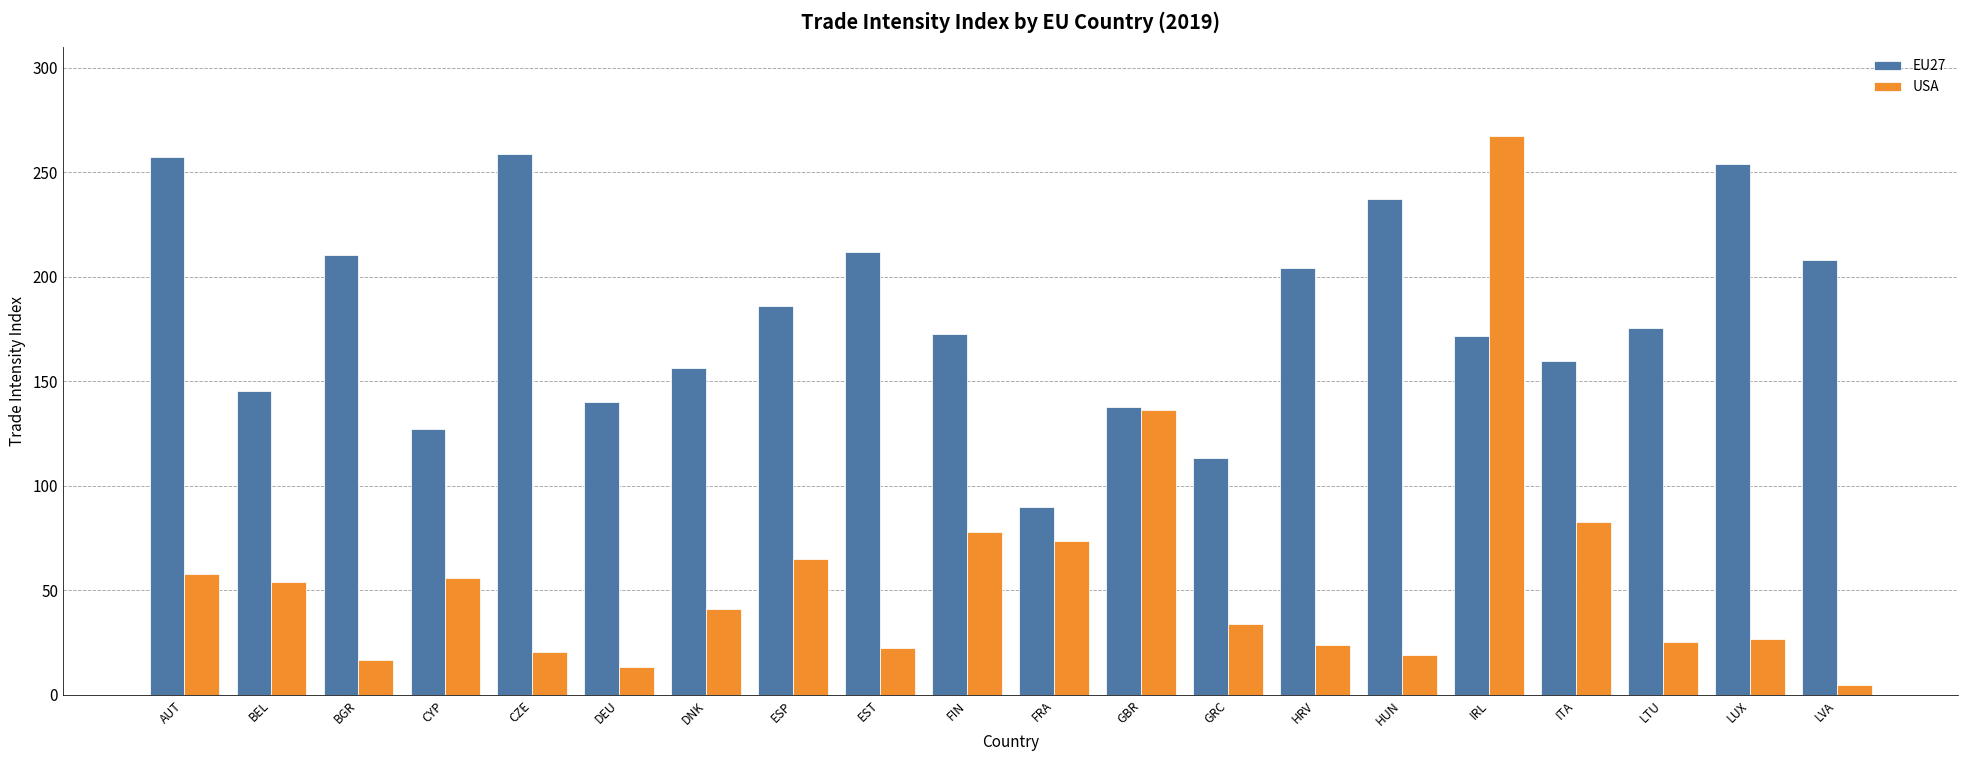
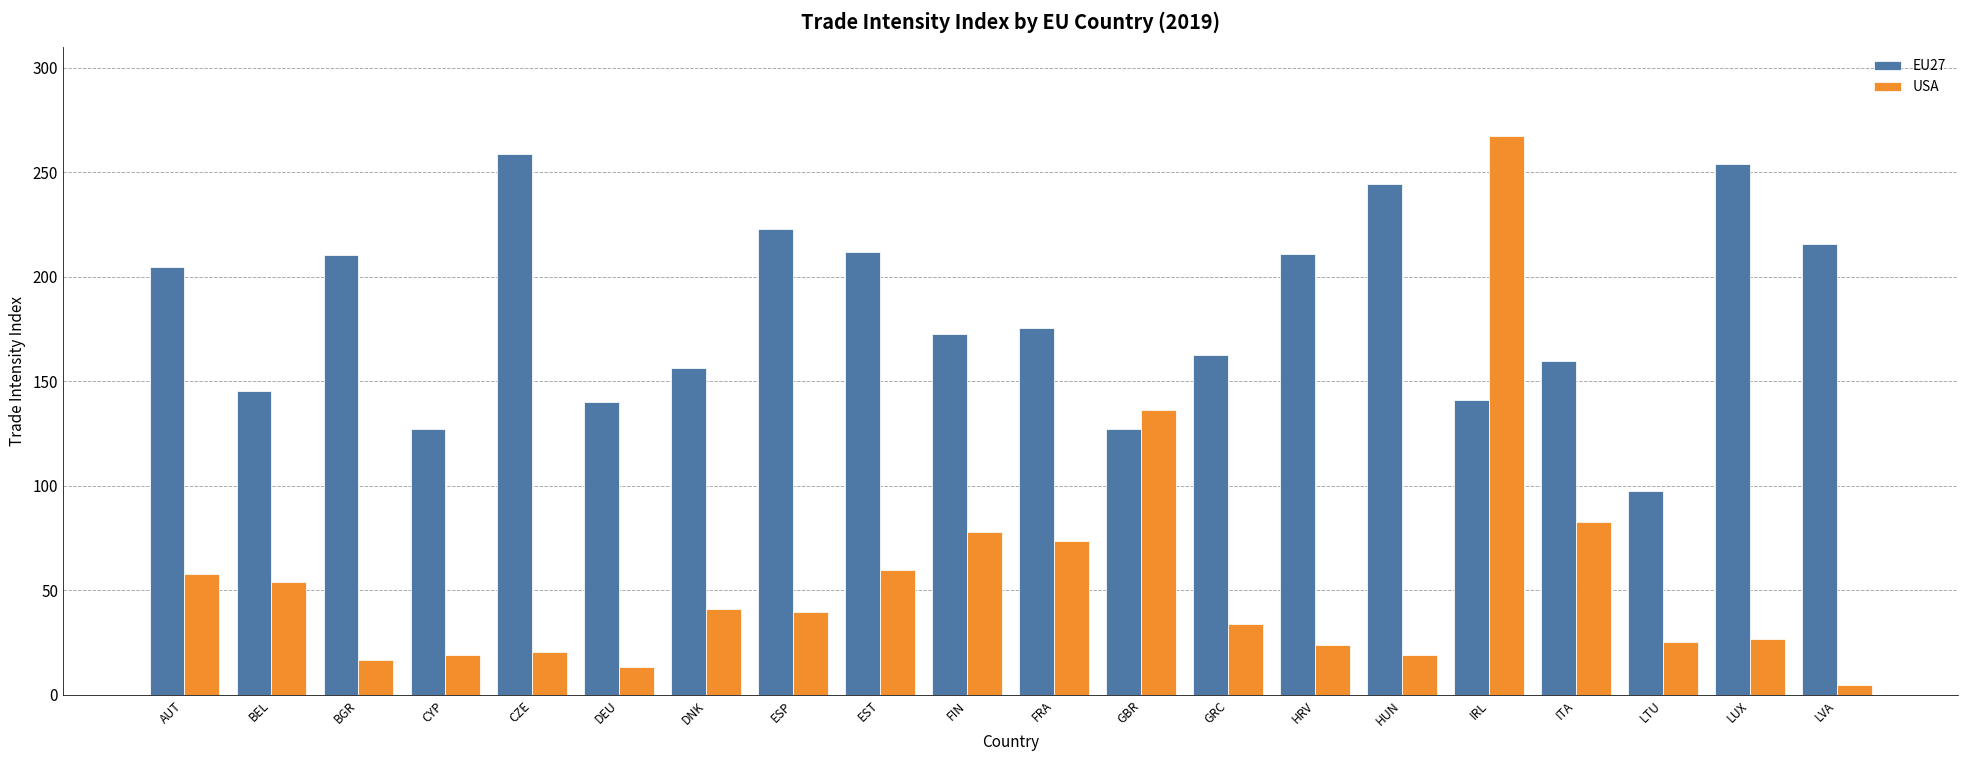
EU27, AUT: 257 -> 205
USA, CYP: 56 -> 19
EU27, ESP: 186 -> 223
USA, ESP: 65 -> 40
USA, EST: 22 -> 59
EU27, FRA: 90 -> 175
EU27, GBR: 137 -> 127
EU27, GRC: 113 -> 162
EU27, HRV: 204 -> 211
EU27, HUN: 237 -> 244
EU27, IRL: 171 -> 141
EU27, LTU: 175 -> 97
EU27, LVA: 208 -> 215
